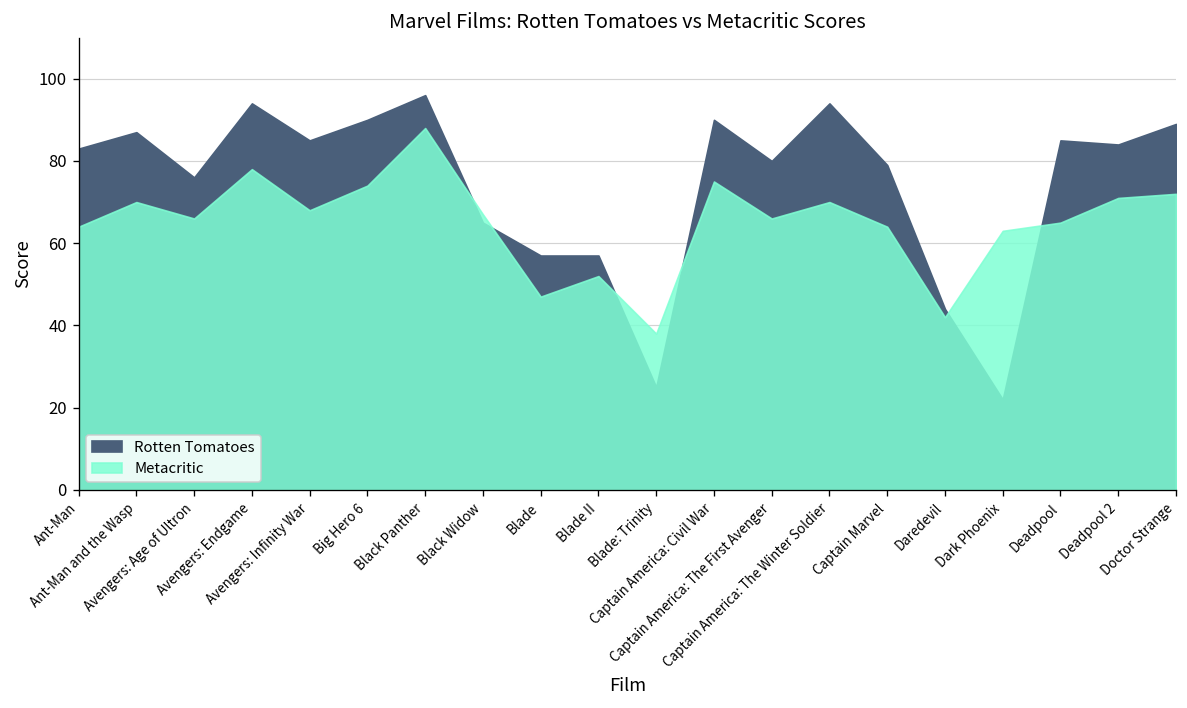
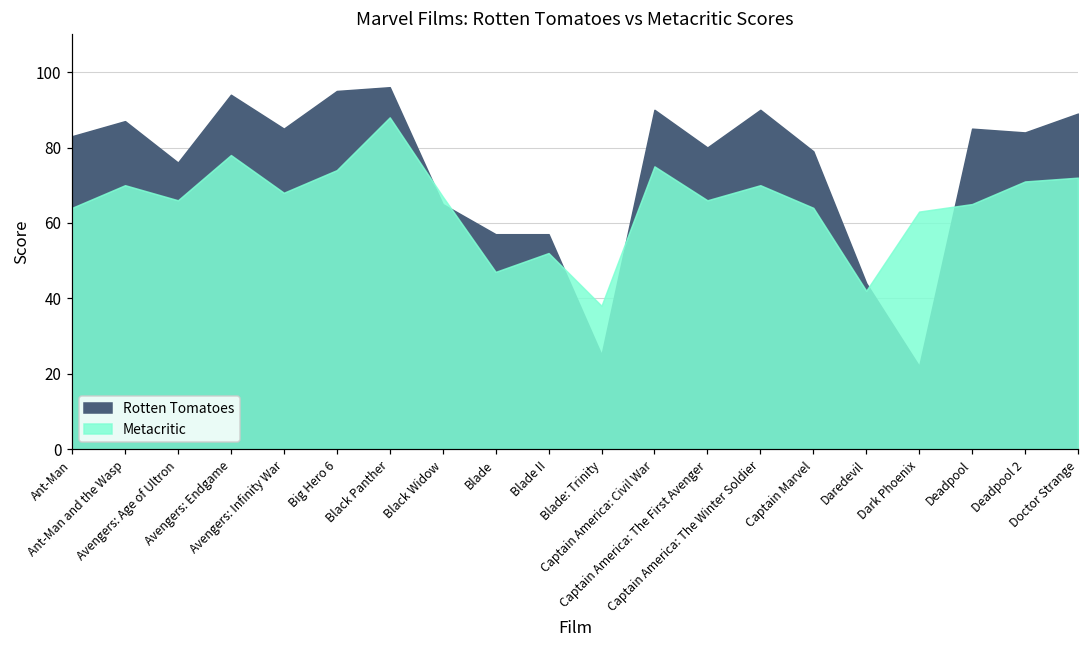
Rotten Tomatoes, Big Hero 6: 90 -> 95
Rotten Tomatoes, Captain America: The Winter Soldier: 94 -> 90
